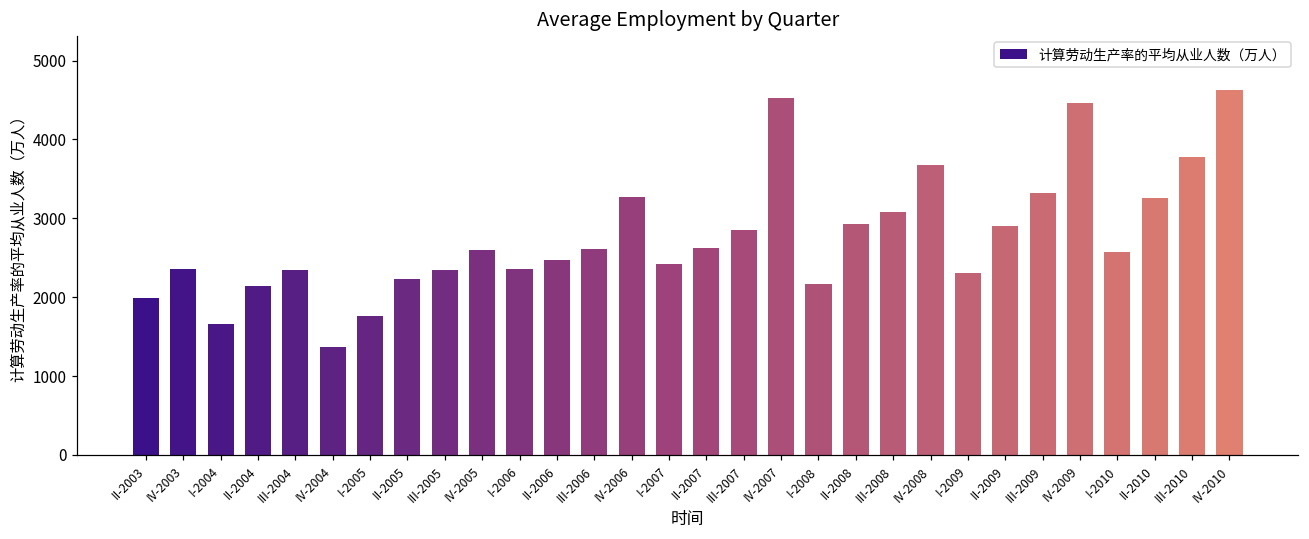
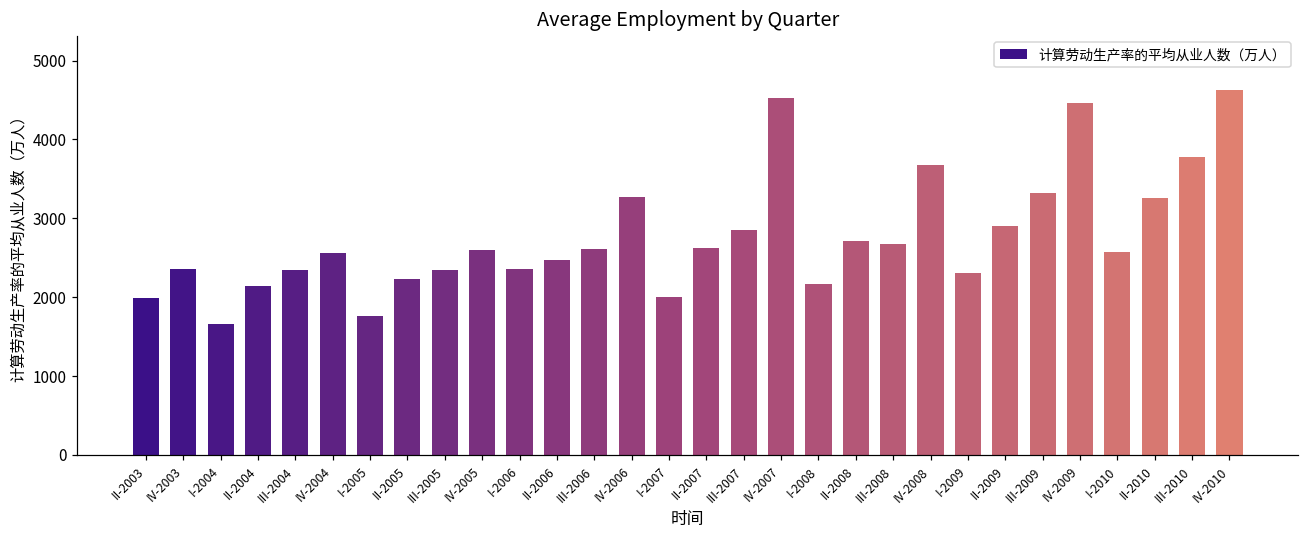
IV-2004: 1400 -> 2600
I-2007: 2400 -> 2000
II-2008: 2900 -> 2700
III-2008: 3100 -> 2700
